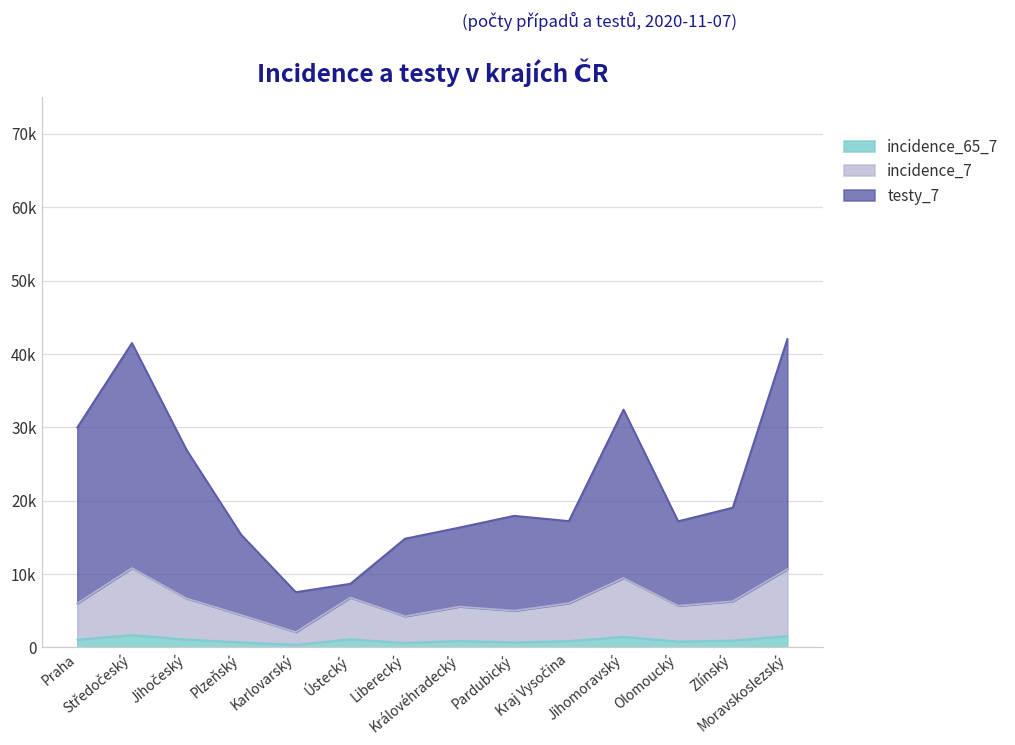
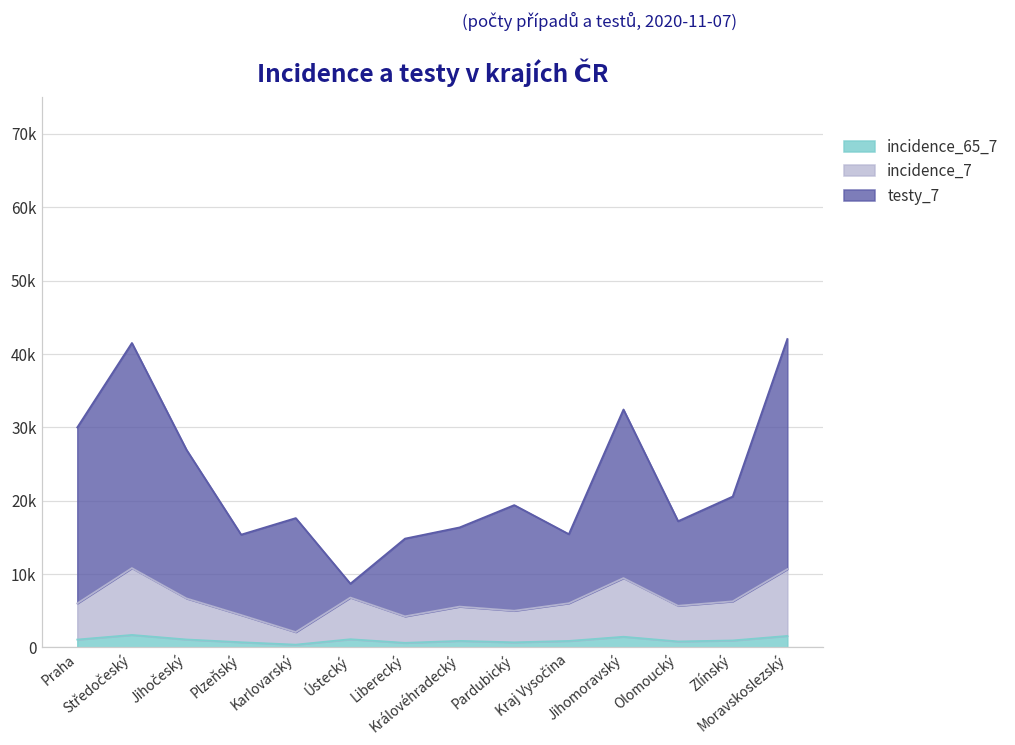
testy_7, Karlovarský: 5000 -> 16000
testy_7, Pardubický: 13000 -> 14000
testy_7, Kraj Vysočina: 11000 -> 9000
testy_7, Zlínský: 13000 -> 14000
